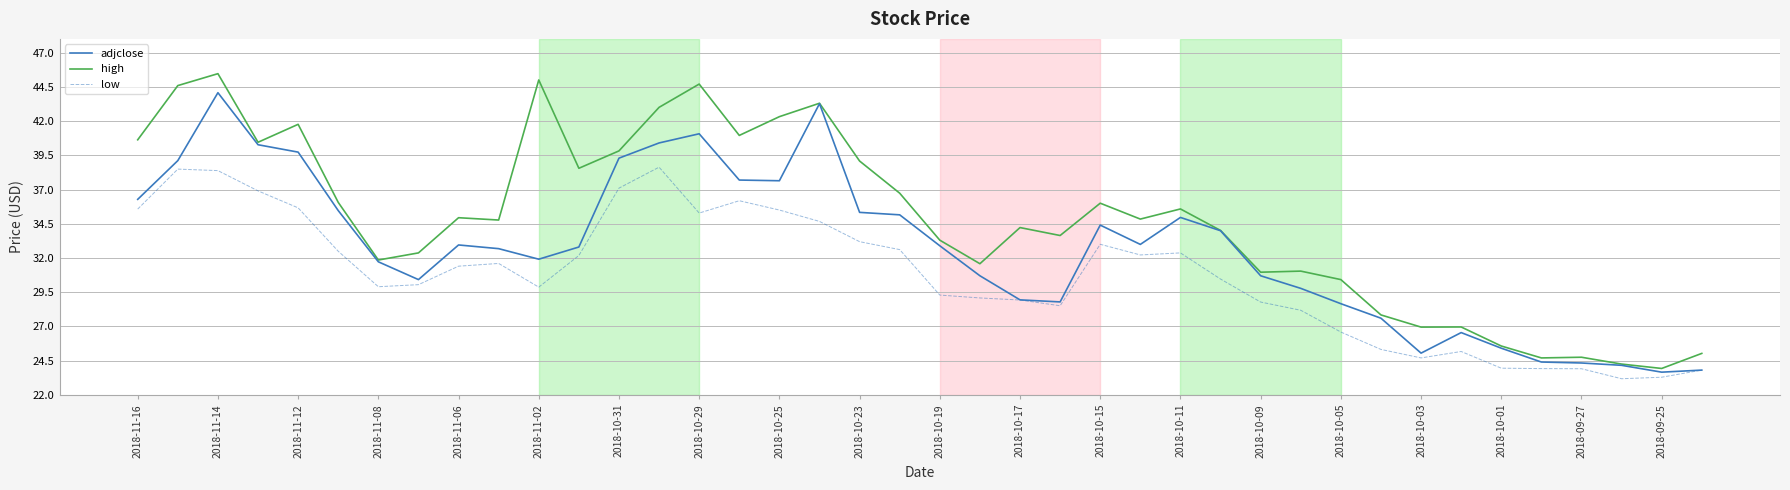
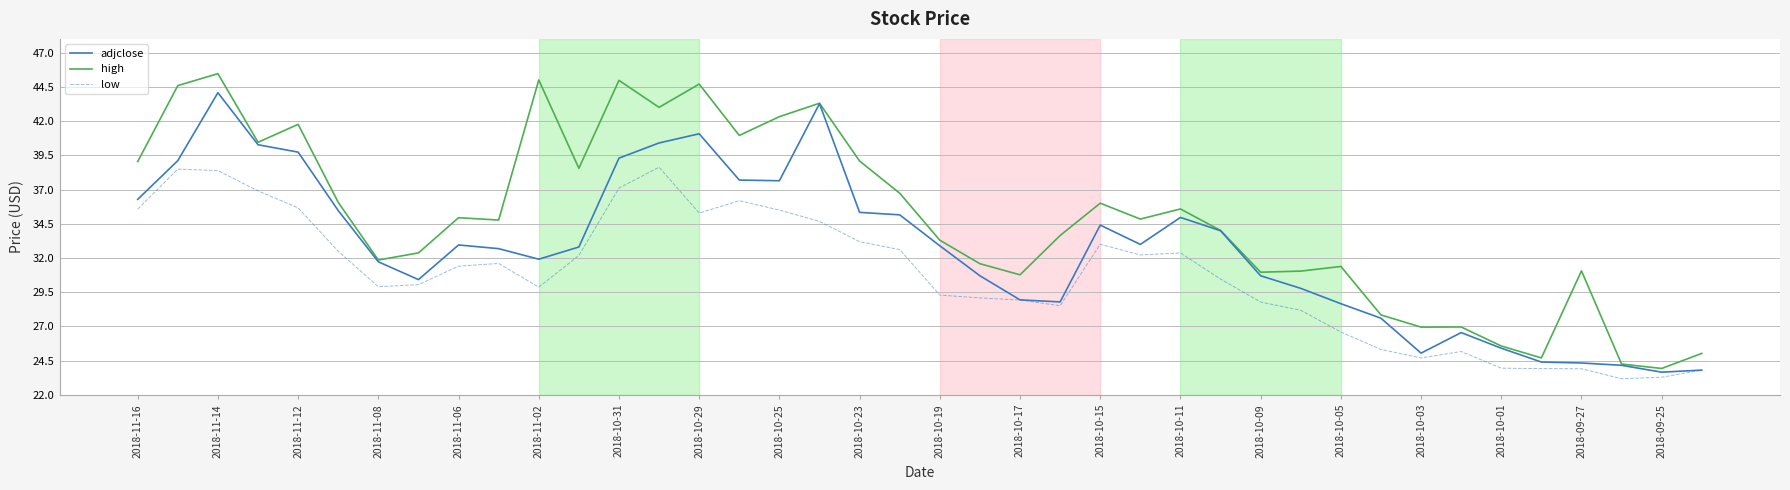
high, 2018-11-16: 40.6 -> 39.0
high, 2018-10-31: 39.8 -> 45.0
high, 2018-10-17: 34.2 -> 30.8
high, 2018-10-05: 30.4 -> 31.4
high, 2018-09-27: 24.8 -> 31.1
